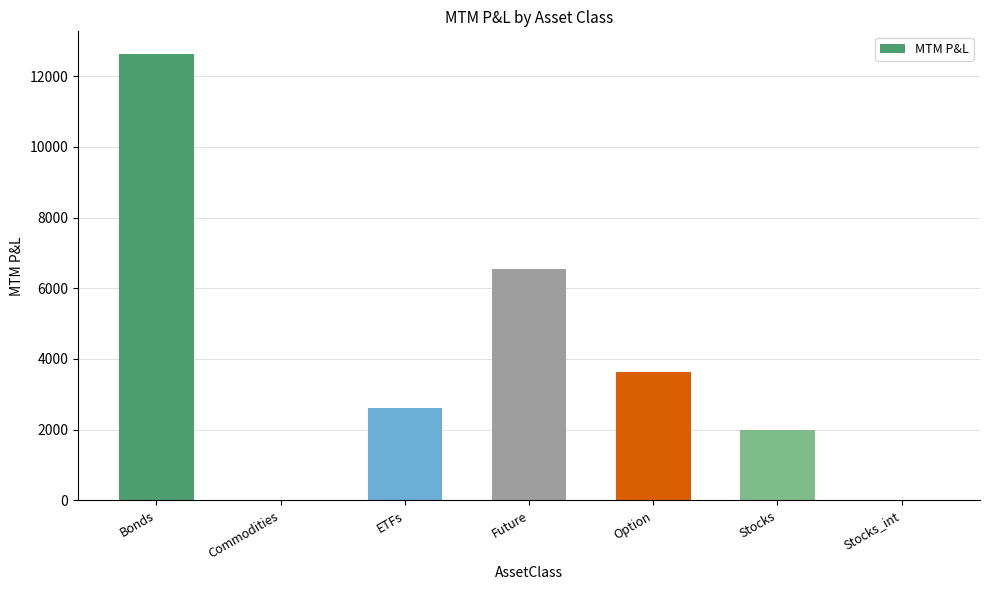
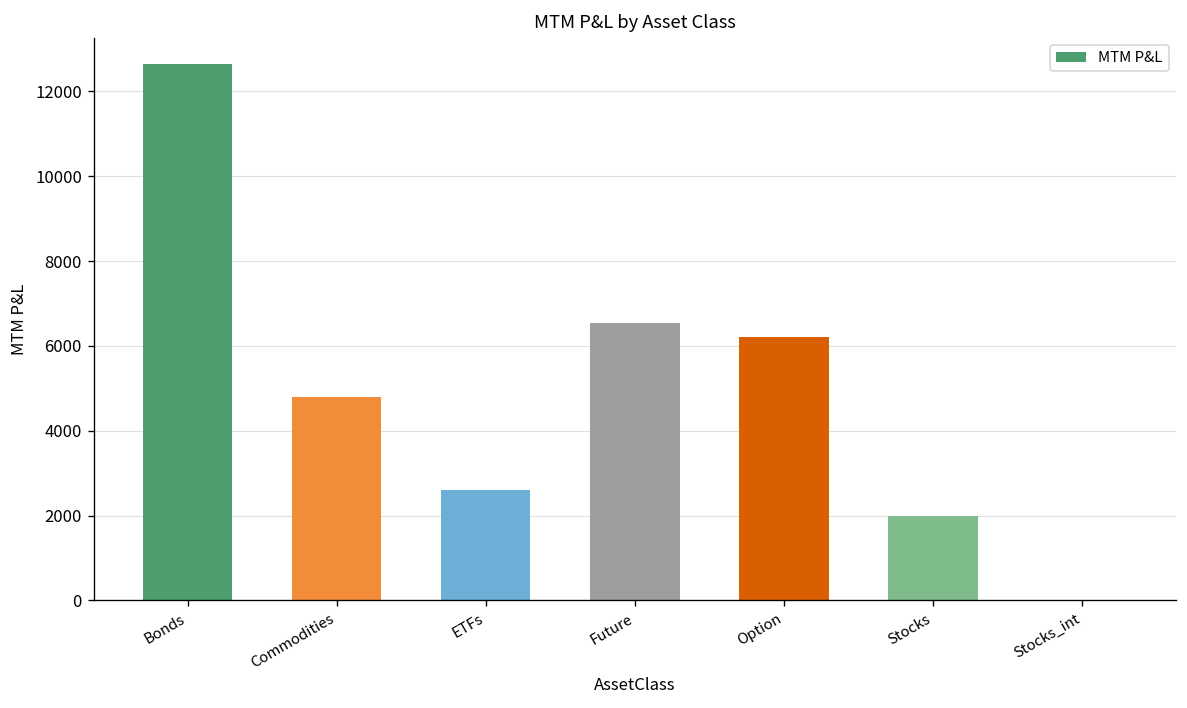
Commodities: 0 -> 4800
Option: 3600 -> 6200
